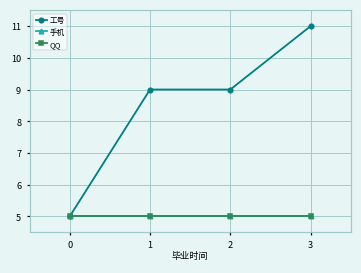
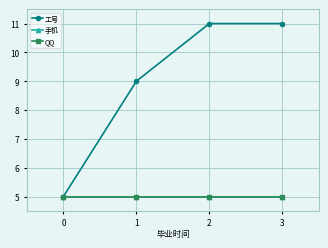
工号, 2: 9.0 -> 11.0
